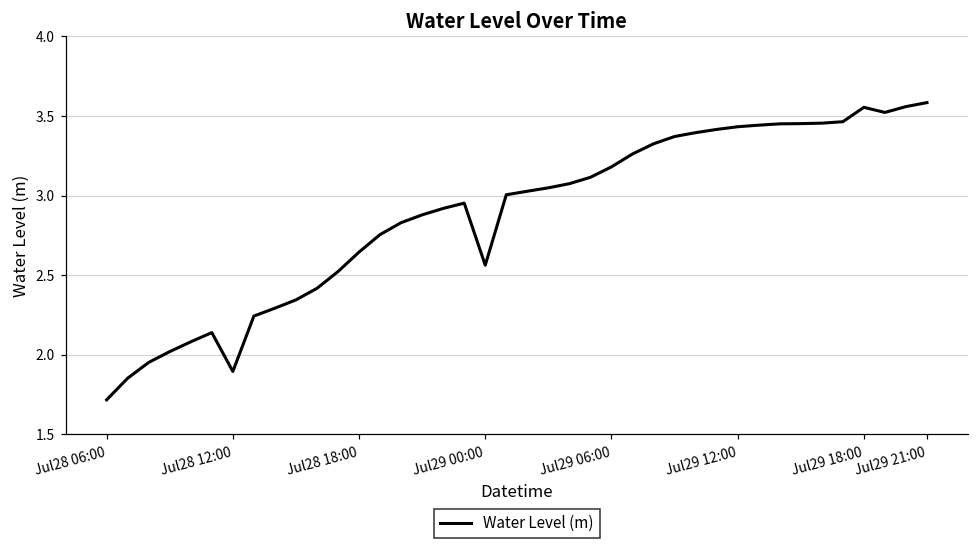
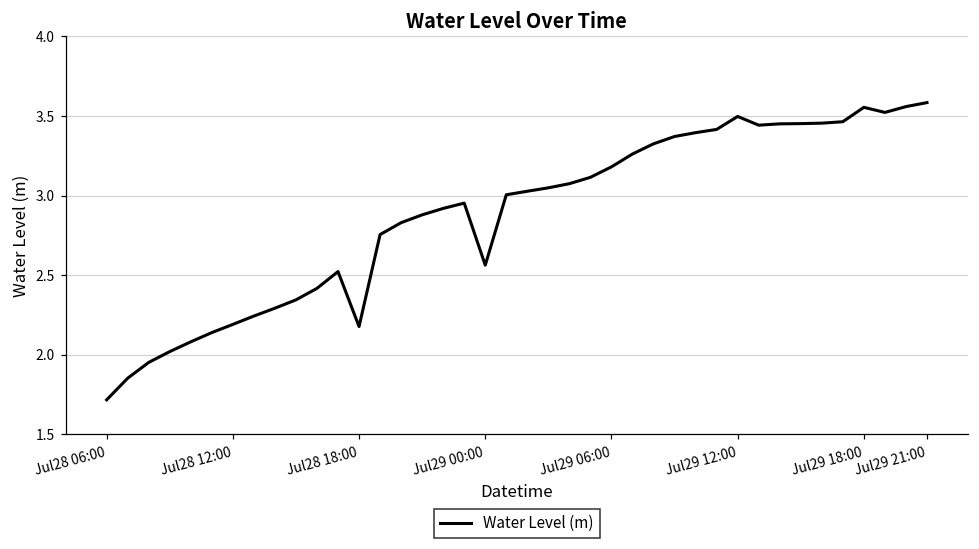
Jul28 12:00: 1.89 -> 2.19
Jul28 18:00: 2.64 -> 2.18
Jul29 12:00: 3.43 -> 3.50
